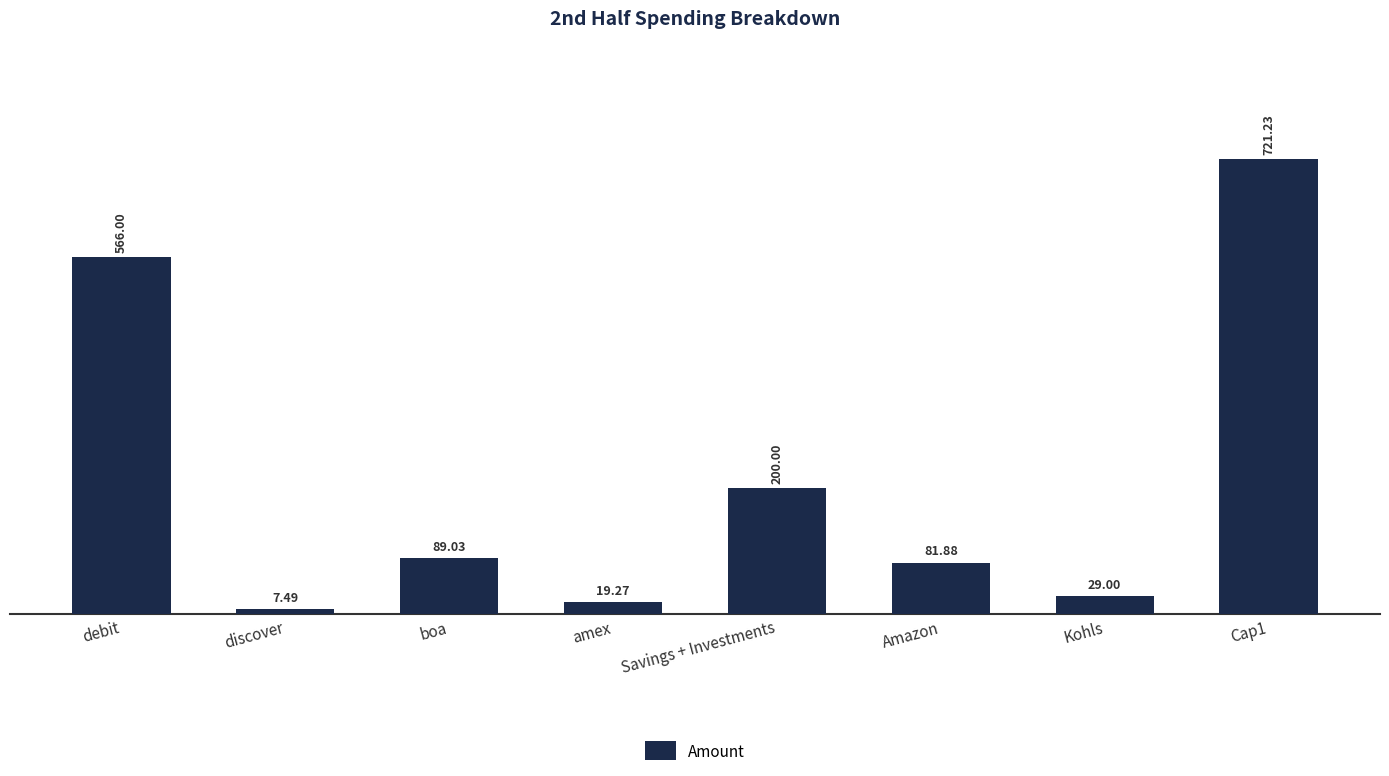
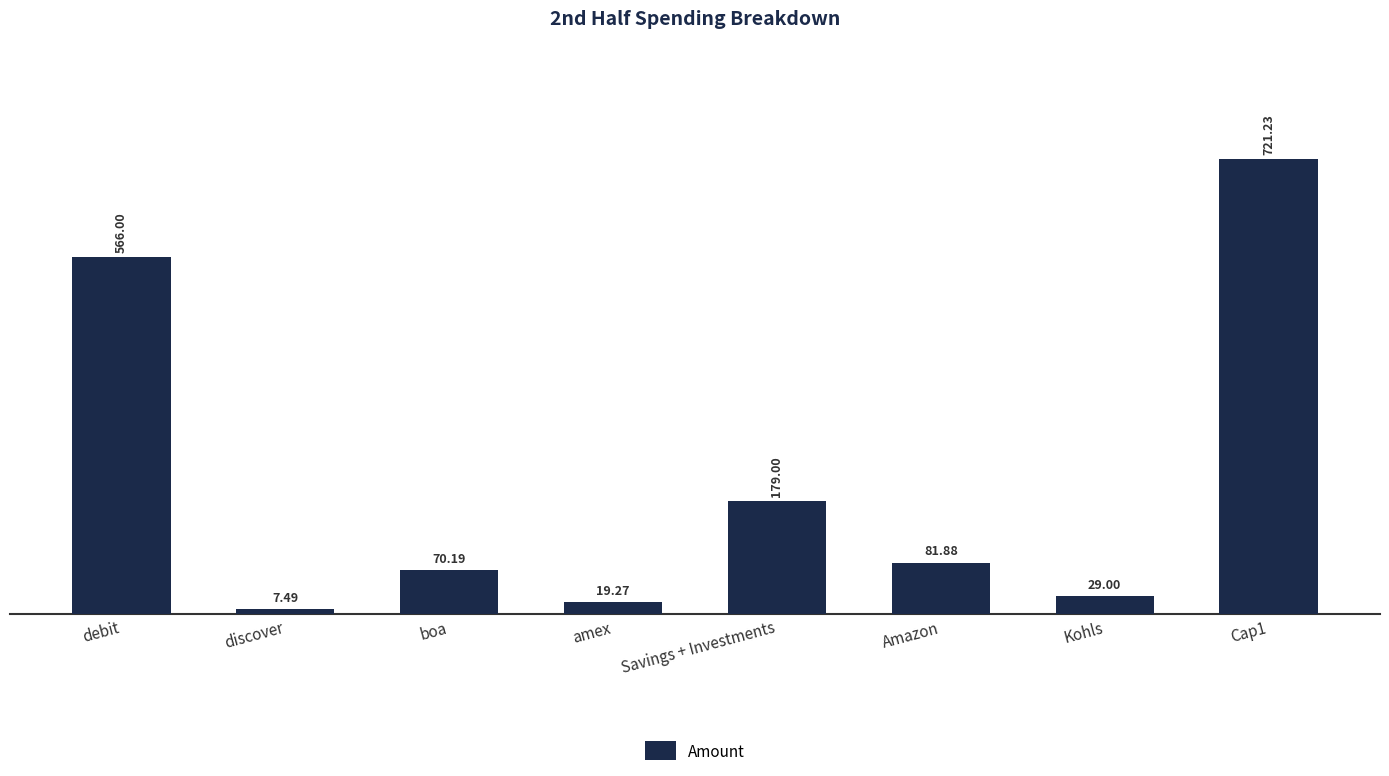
boa: 89.03 -> 70.19
Savings + Investments: 200.00 -> 179.00
